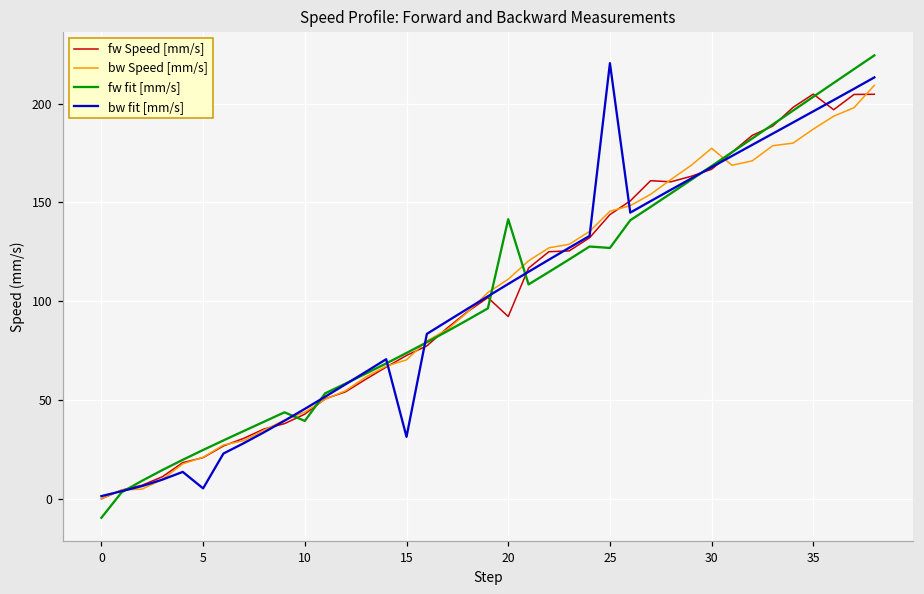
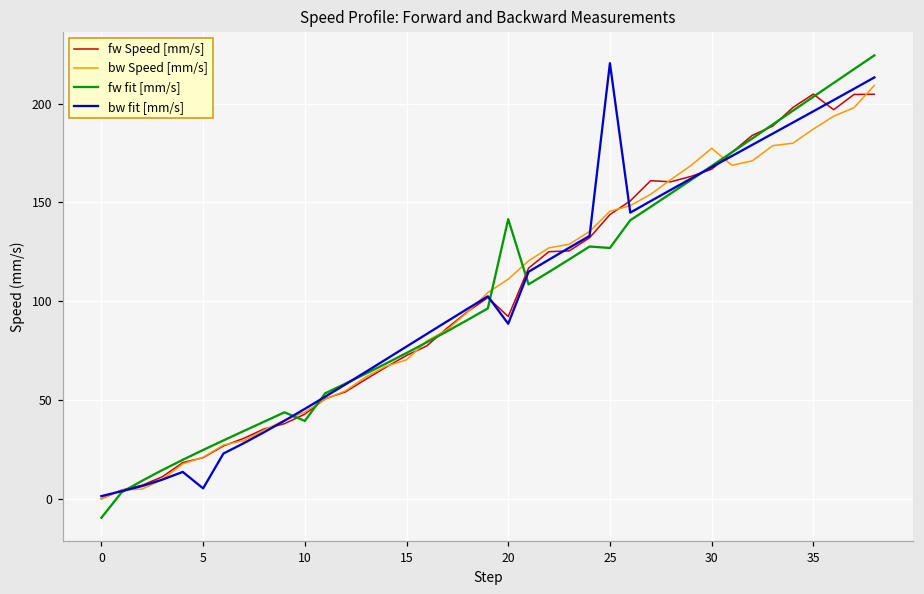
bw fit [mm/s], 15: 31 -> 77
bw fit [mm/s], 20: 109 -> 89
